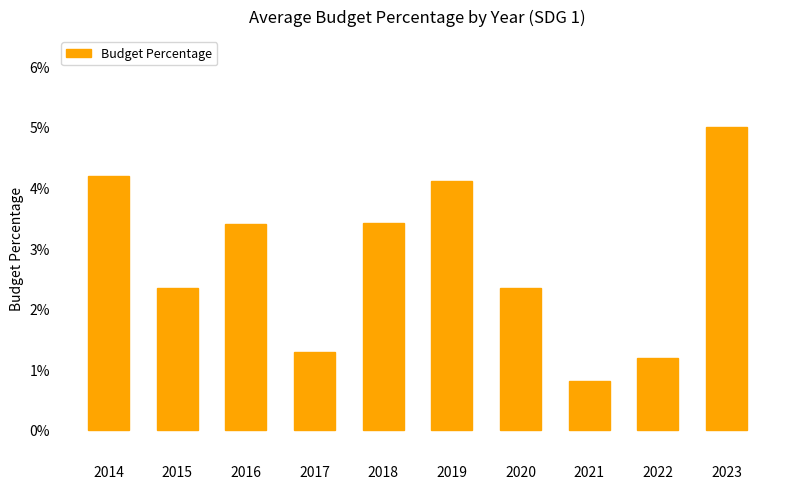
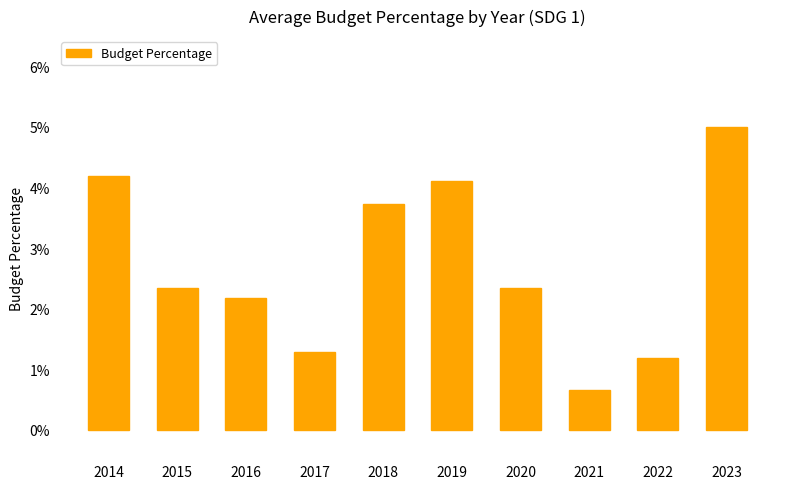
2016: 3.4% -> 2.2%
2018: 3.4% -> 3.7%
2021: 0.8% -> 0.7%
